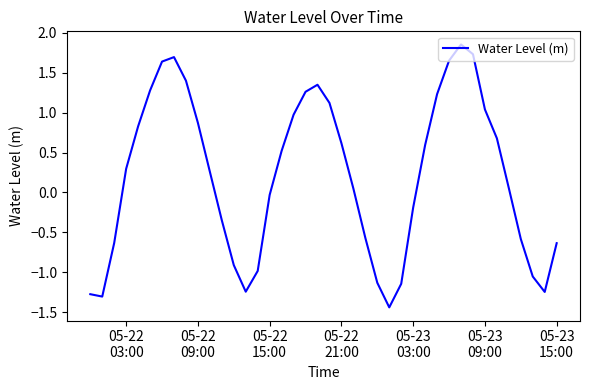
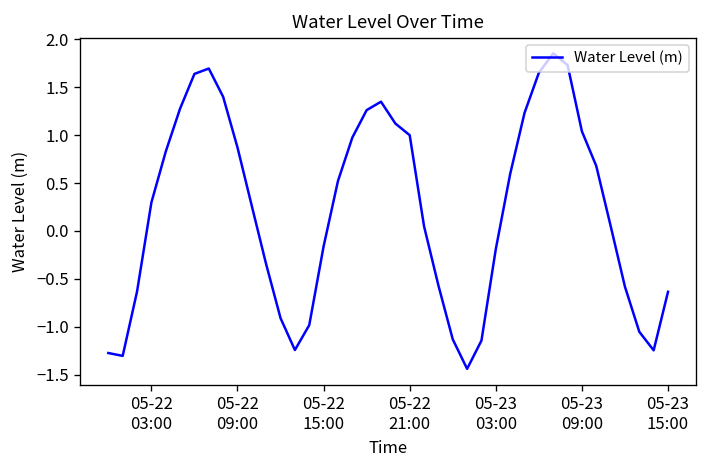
05-22 15:00: 0.0 -> -0.2
05-22 21:00: 0.6 -> 1.0
